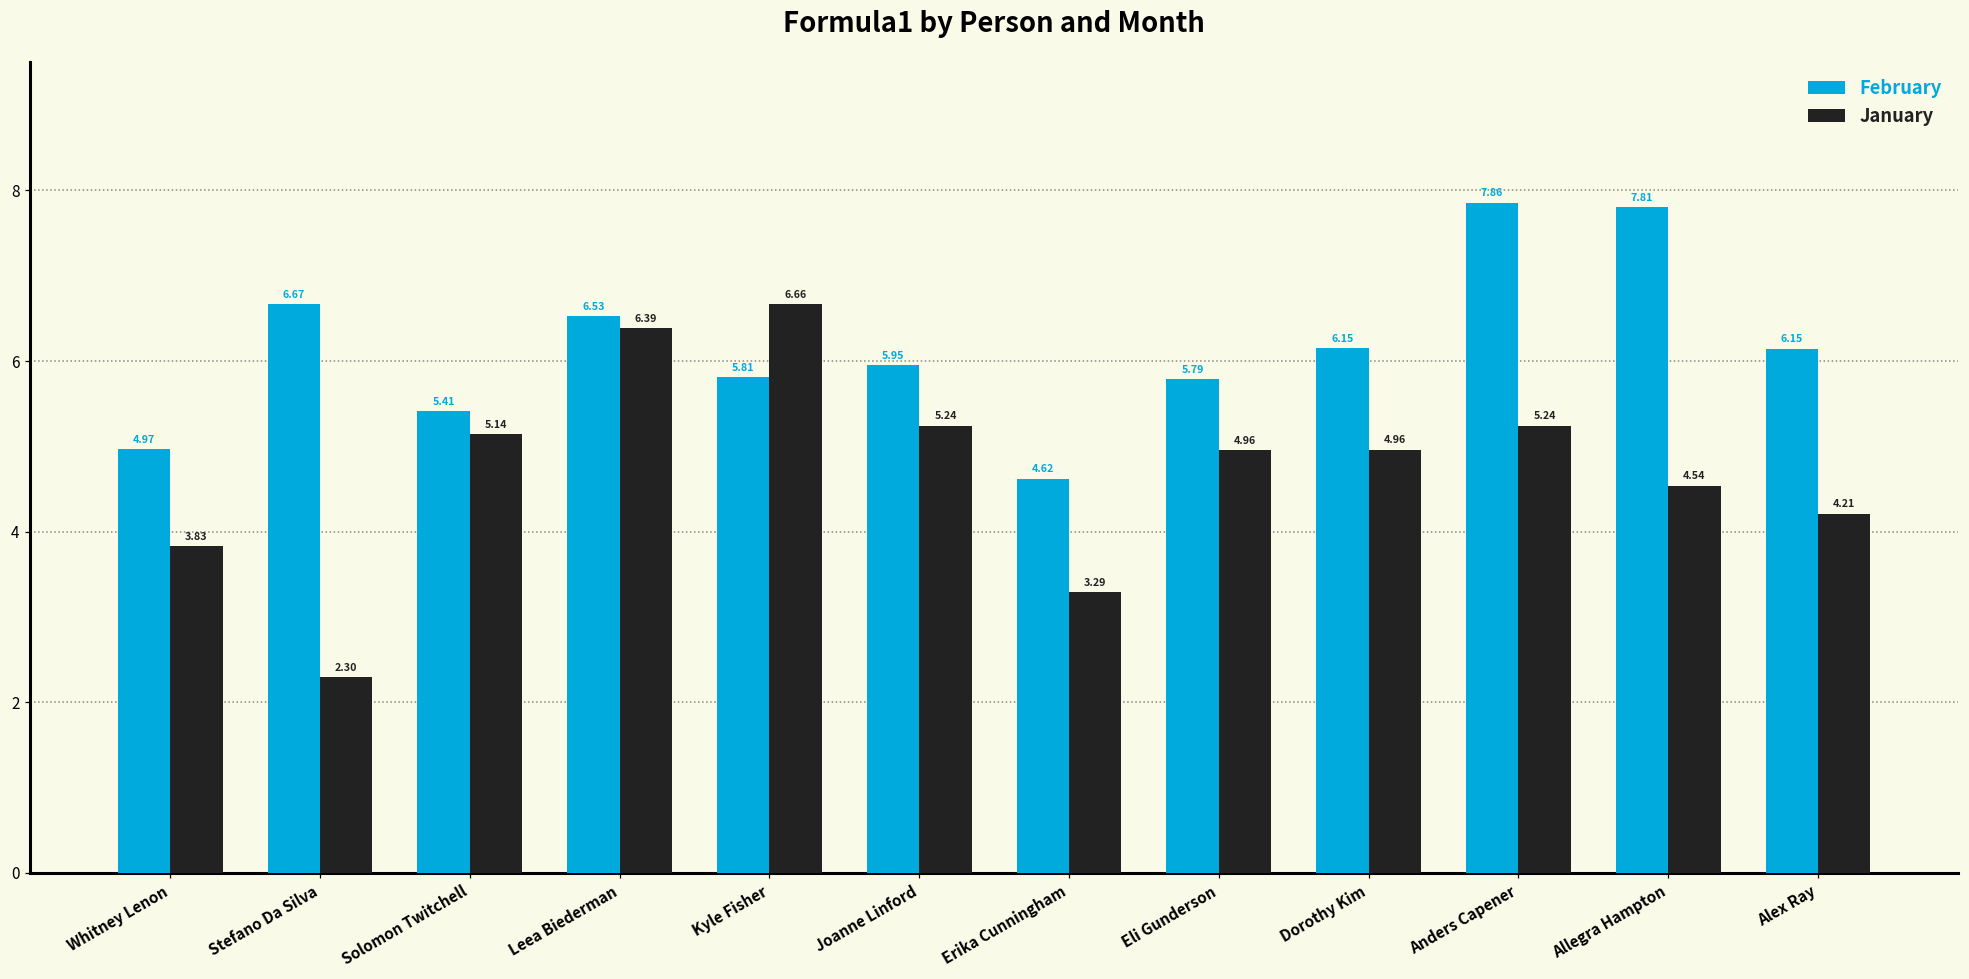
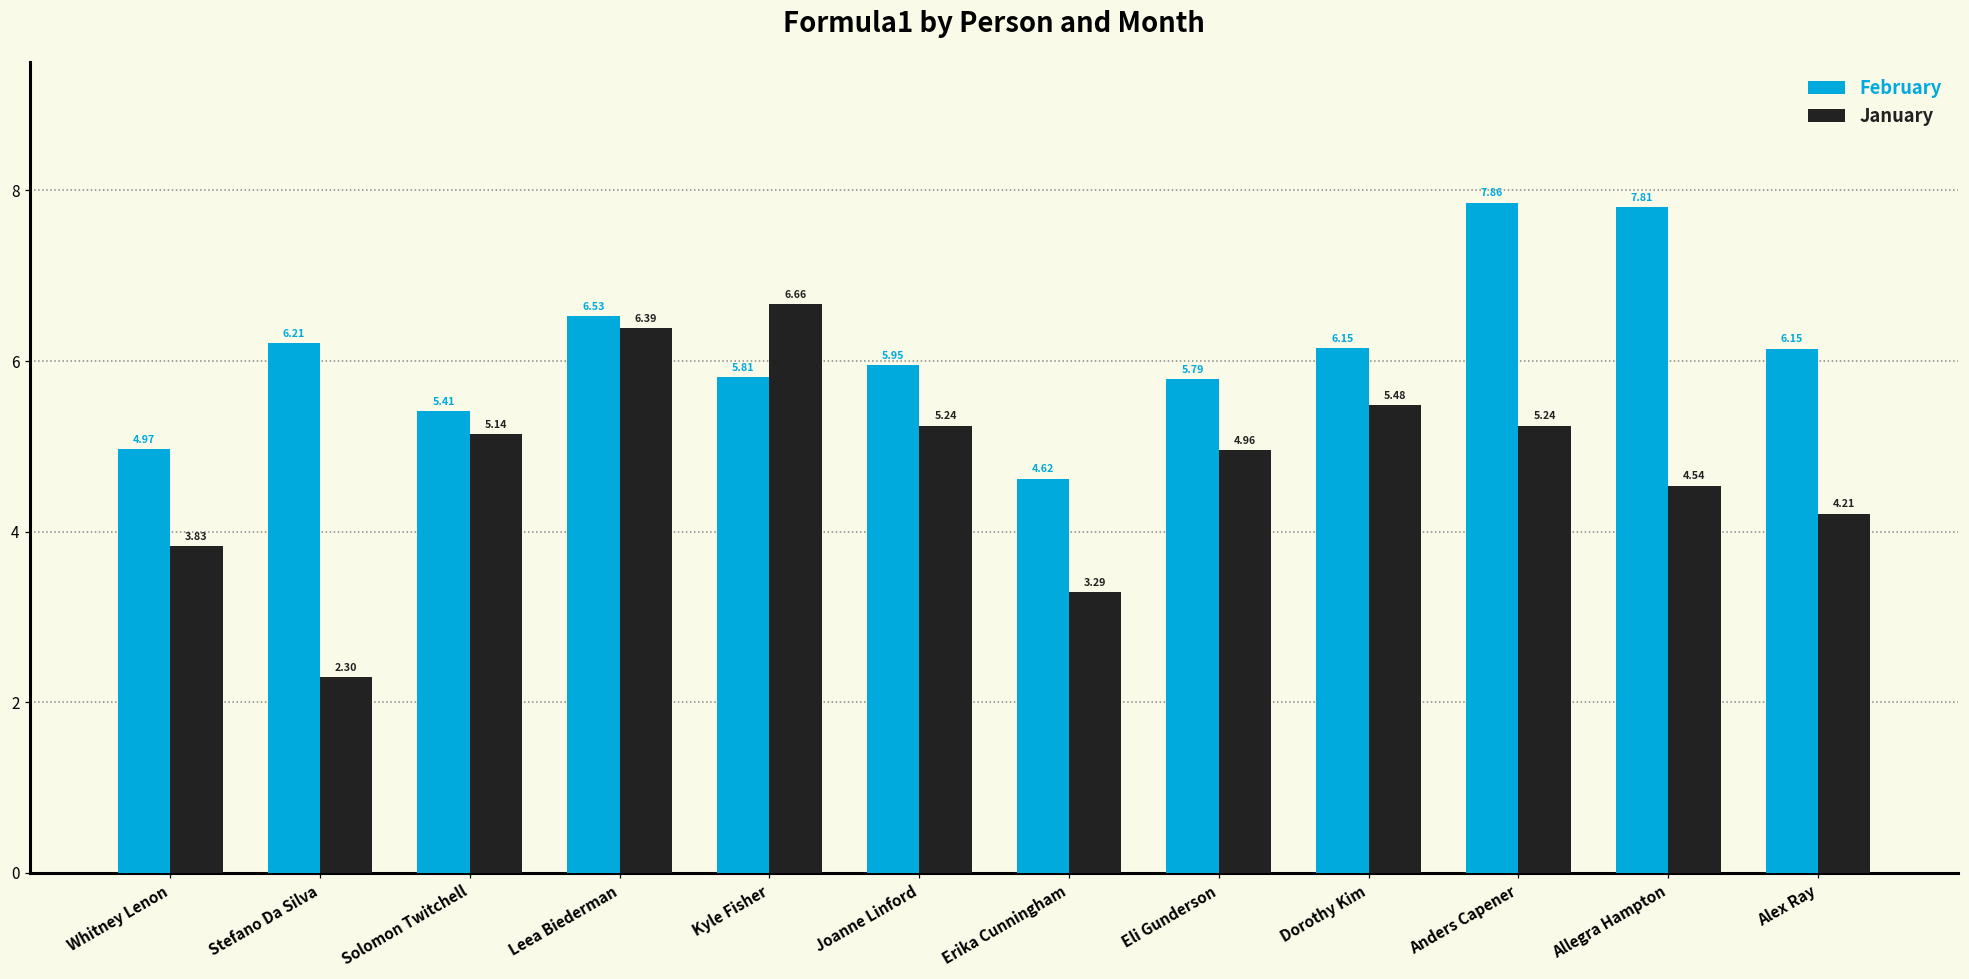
February, Stefano Da Silva: 6.67 -> 6.21
January, Dorothy Kim: 4.96 -> 5.48
